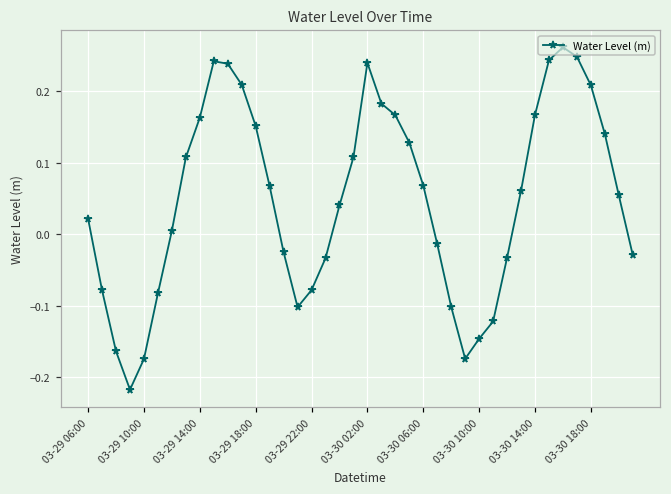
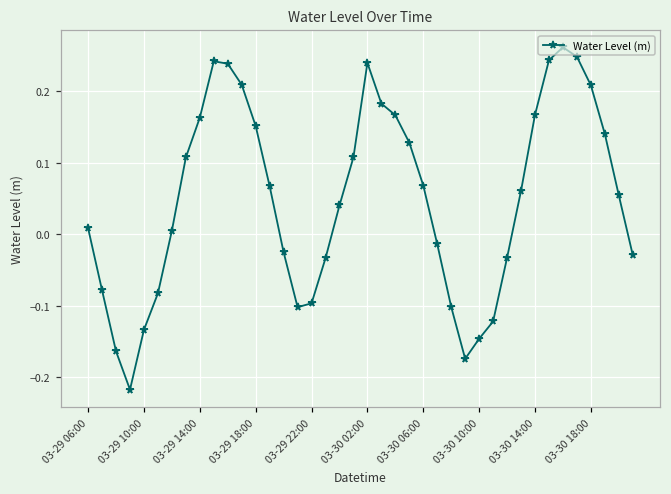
03-29 06:00: 0.02 -> 0.01
03-29 10:00: -0.17 -> -0.13
03-29 22:00: -0.08 -> -0.10
